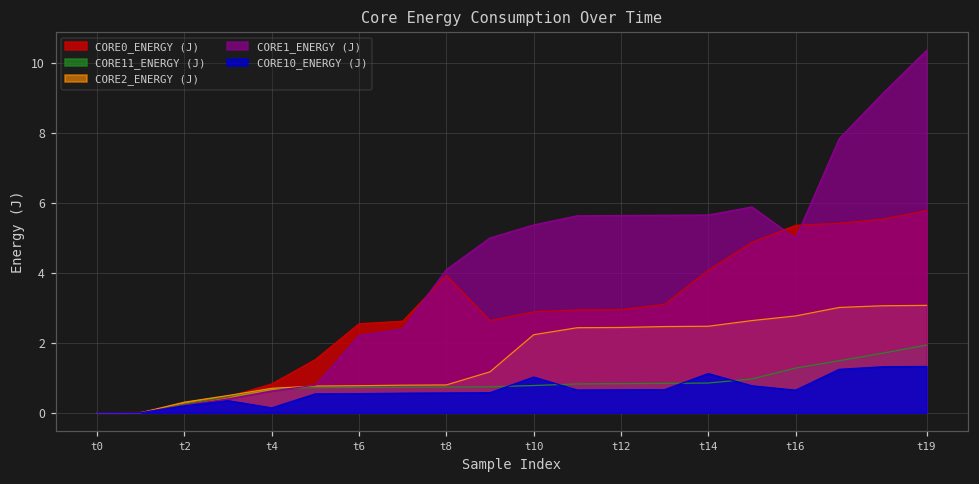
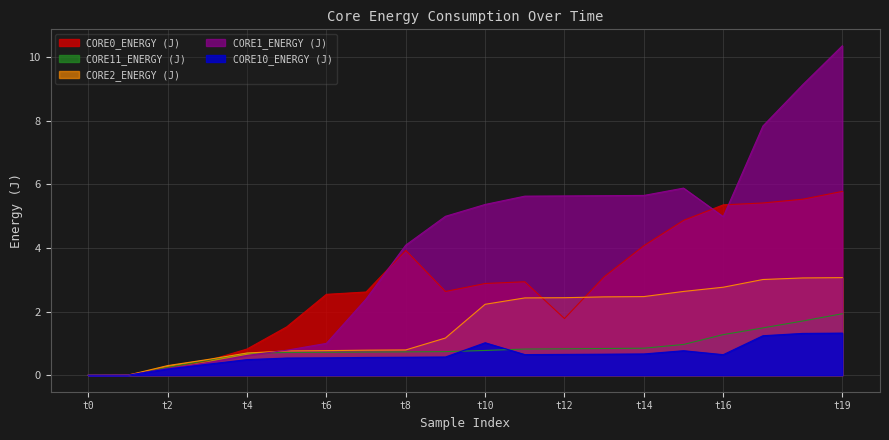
CORE10_ENERGY (J), t4: 0.1 -> 0.5
CORE1_ENERGY (J), t6: 2.2 -> 1.0
CORE0_ENERGY (J), t12: 2.9 -> 1.8
CORE10_ENERGY (J), t14: 1.1 -> 0.7
